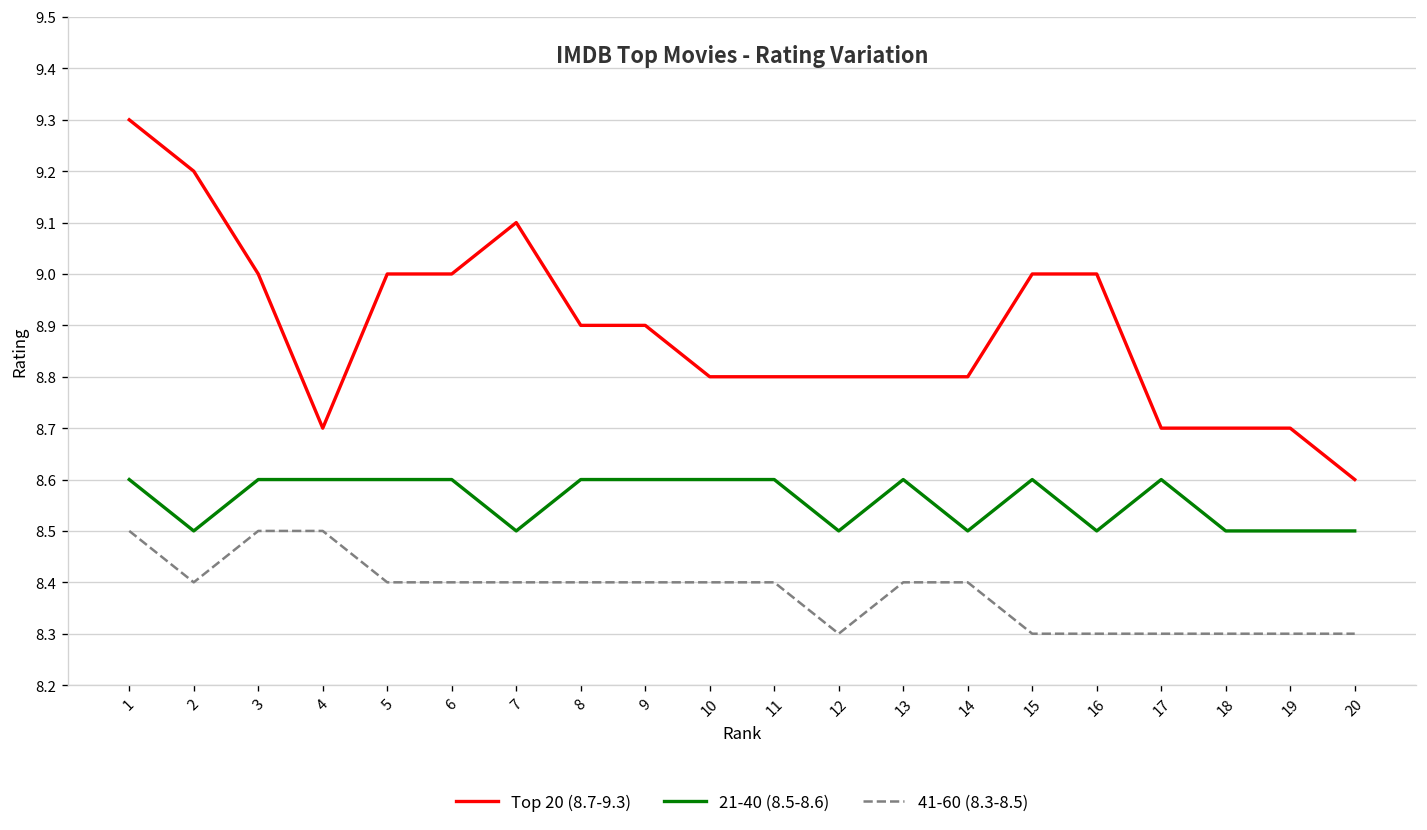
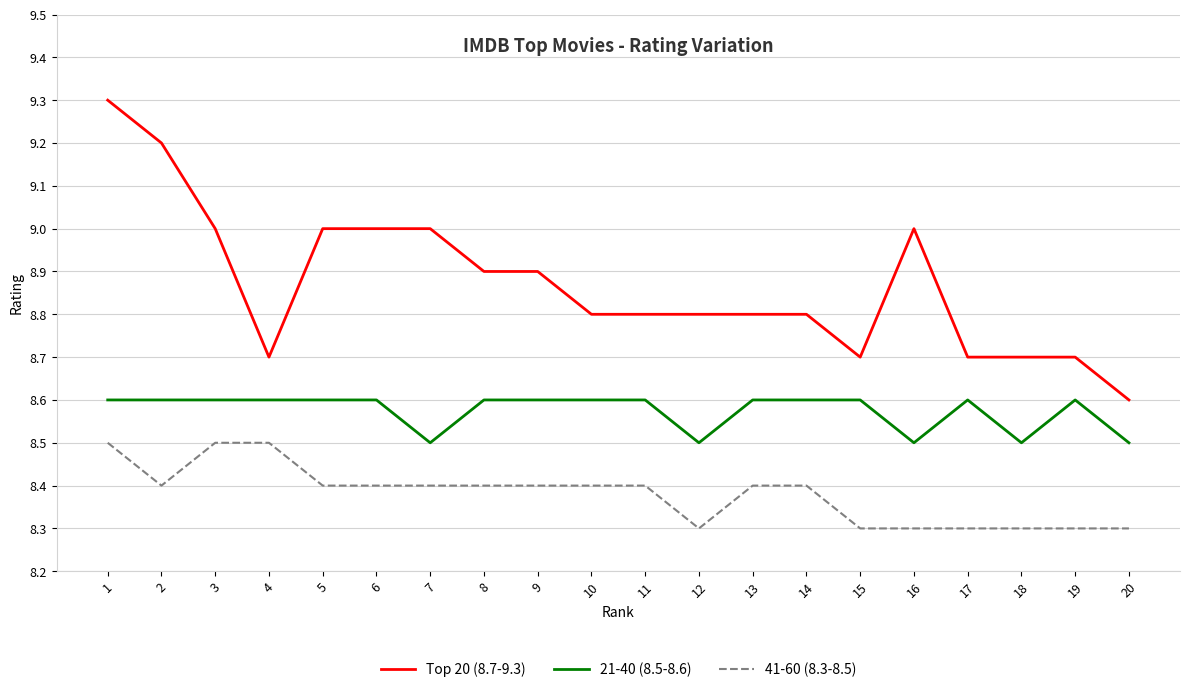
21-40 (8.5-8.6), 2: 8.5 -> 8.6
Top 20 (8.7-9.3), 7: 9.1 -> 9.0
21-40 (8.5-8.6), 14: 8.5 -> 8.6
Top 20 (8.7-9.3), 15: 9.0 -> 8.7
21-40 (8.5-8.6), 19: 8.5 -> 8.6
